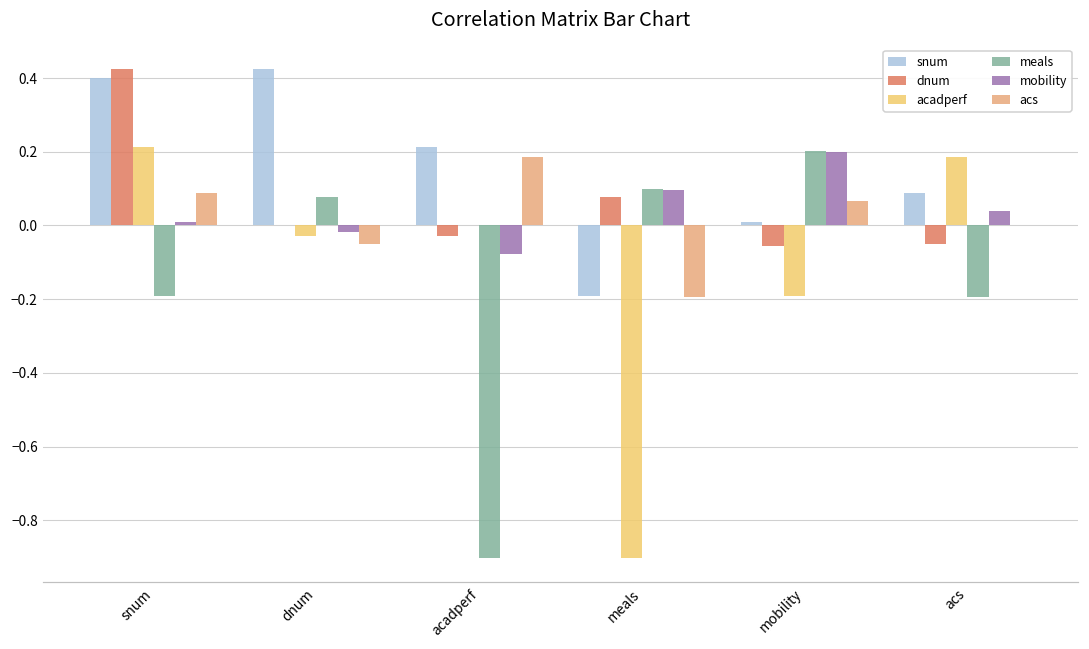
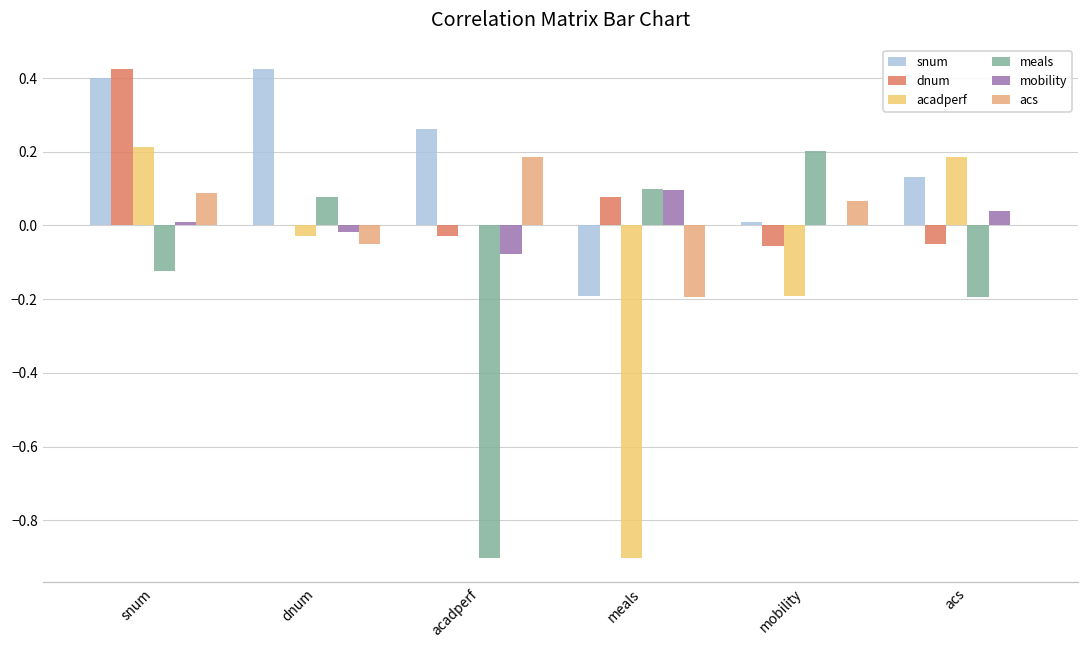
meals, snum: -0.19 -> -0.12
snum, acadperf: 0.21 -> 0.26
mobility, mobility: 0.2 -> 0.0
snum, acs: 0.09 -> 0.13
